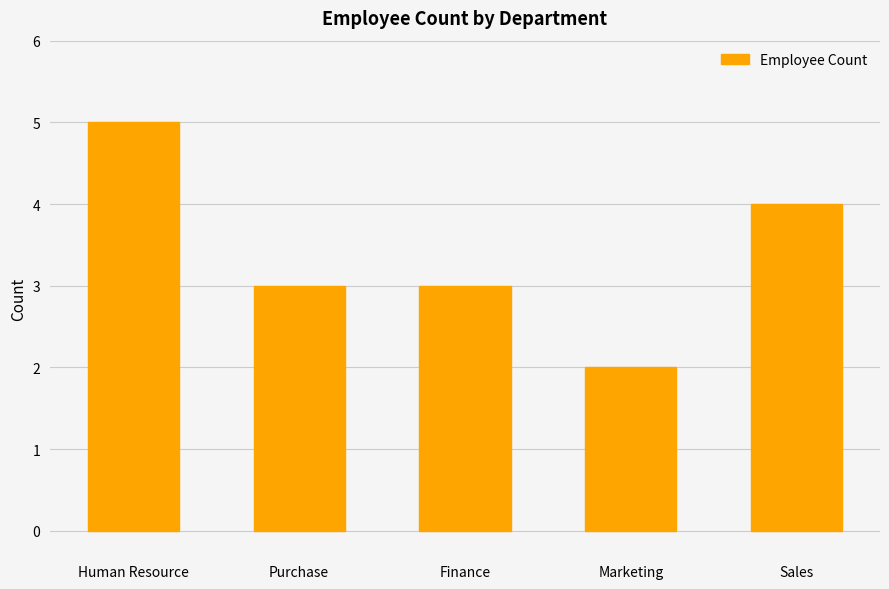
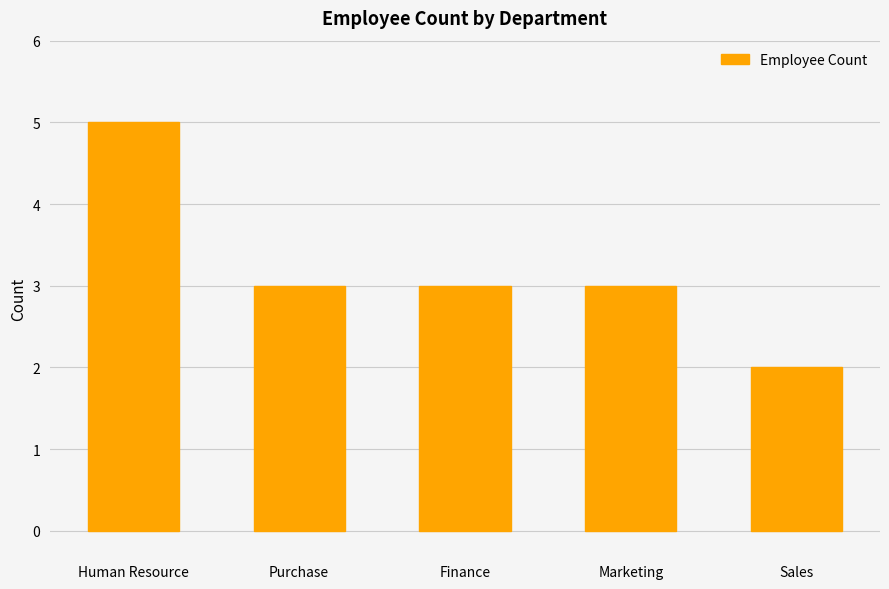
Marketing: 2 -> 3
Sales: 4 -> 2
